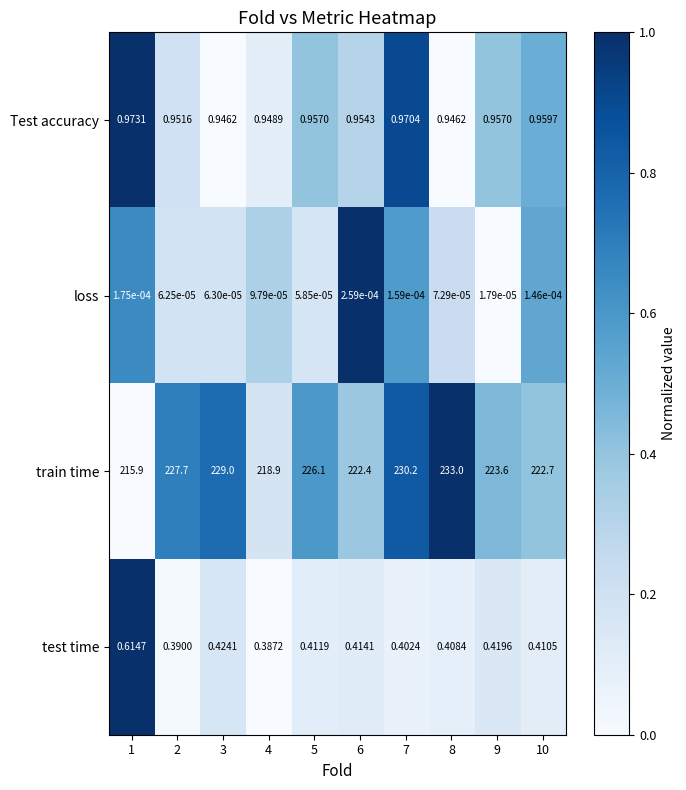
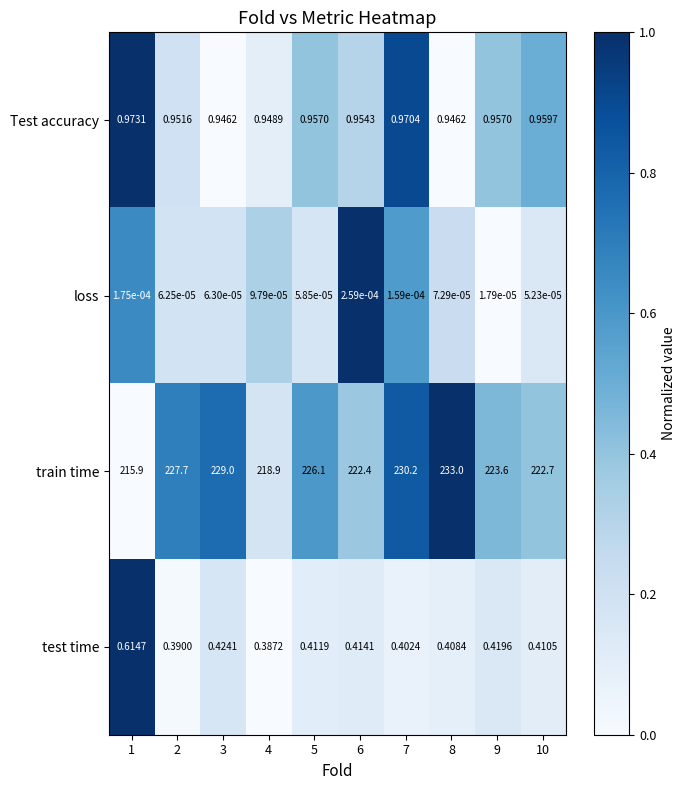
loss, 10: 1.46e-04 -> 5.23e-05
